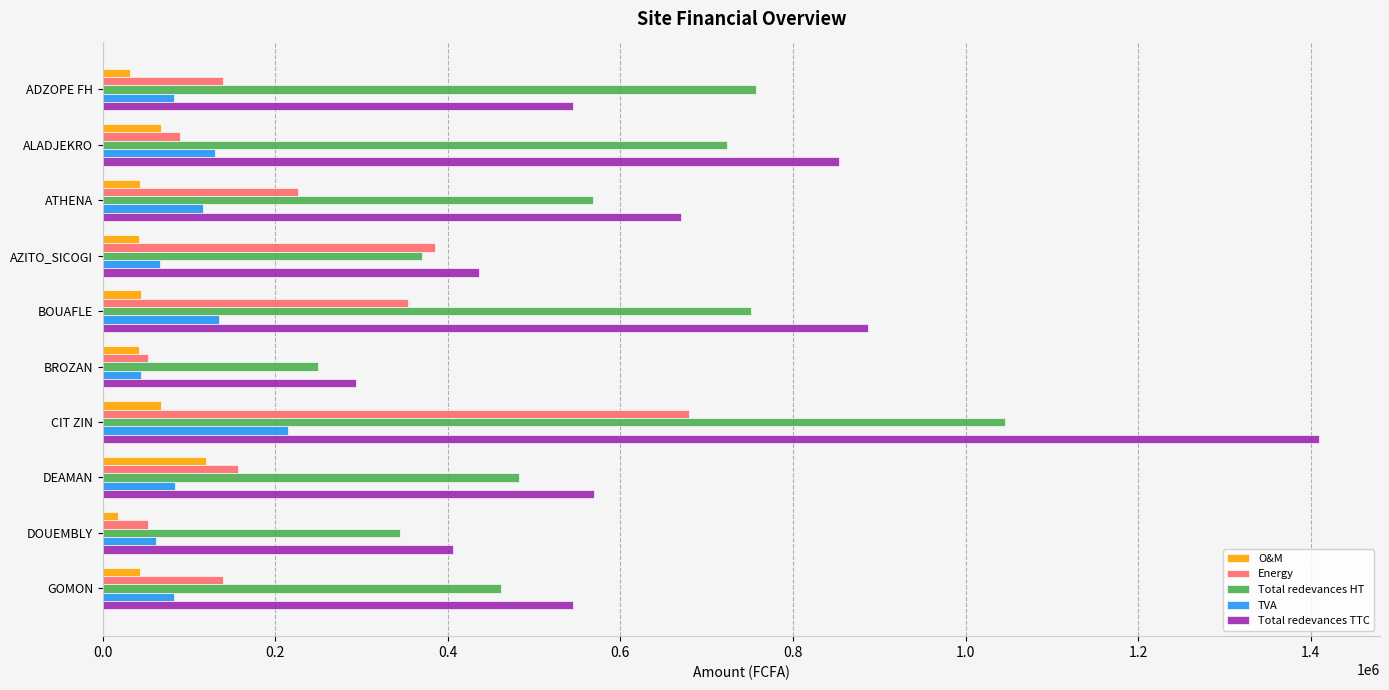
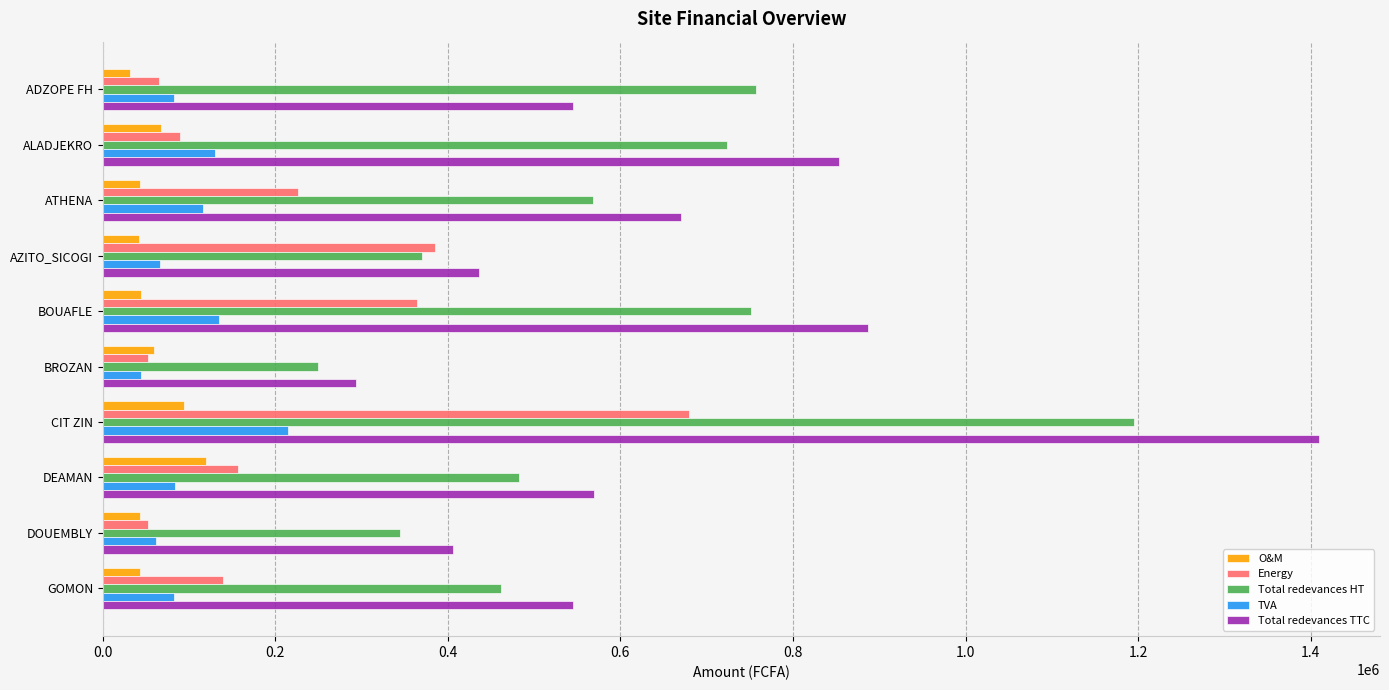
Energy, ADZOPE FH: 140000 -> 60000
Energy, BOUAFLE: 350000 -> 360000
O&M, BROZAN: 40000 -> 60000
O&M, CIT ZIN: 70000 -> 90000
Total redevances HT, CIT ZIN: 1050000 -> 1190000
O&M, DOUEMBLY: 20000 -> 40000
